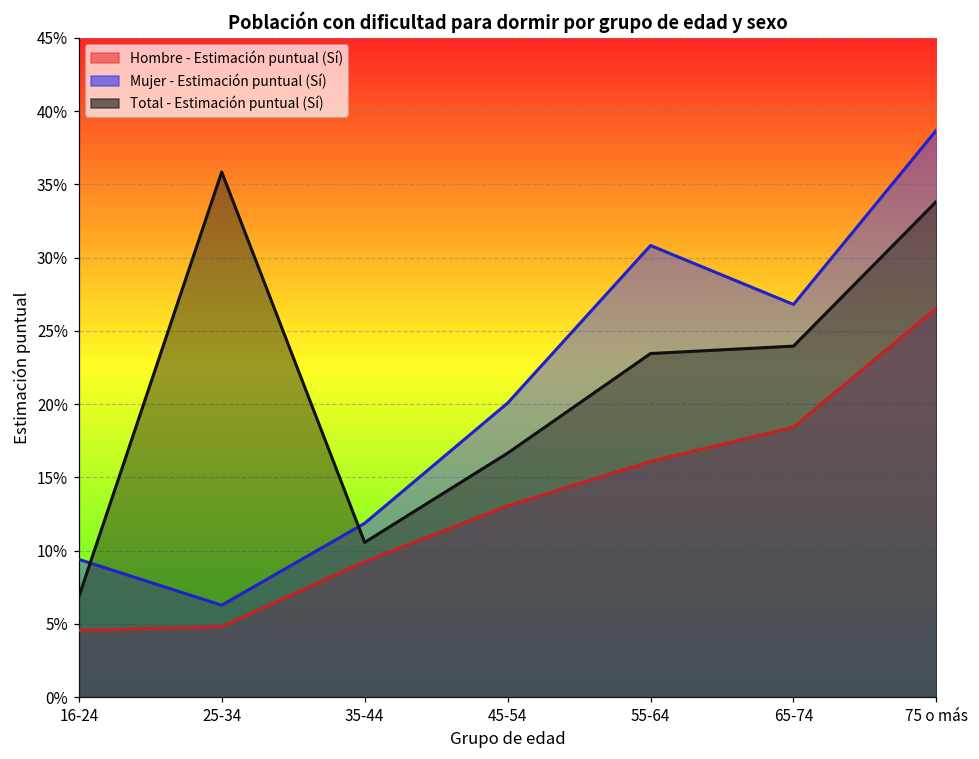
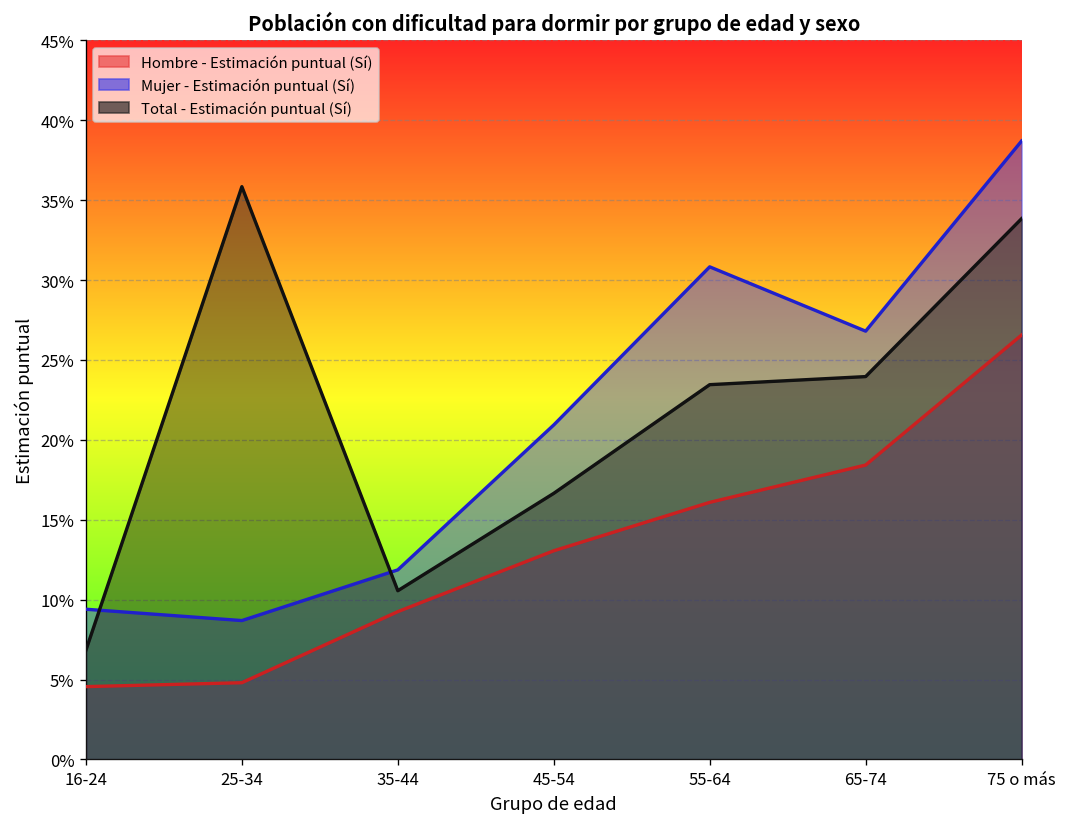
Mujer - Estimación puntual (Sí), 25-34: 6.3% -> 8.7%
Mujer - Estimación puntual (Sí), 45-54: 20.1% -> 20.9%
